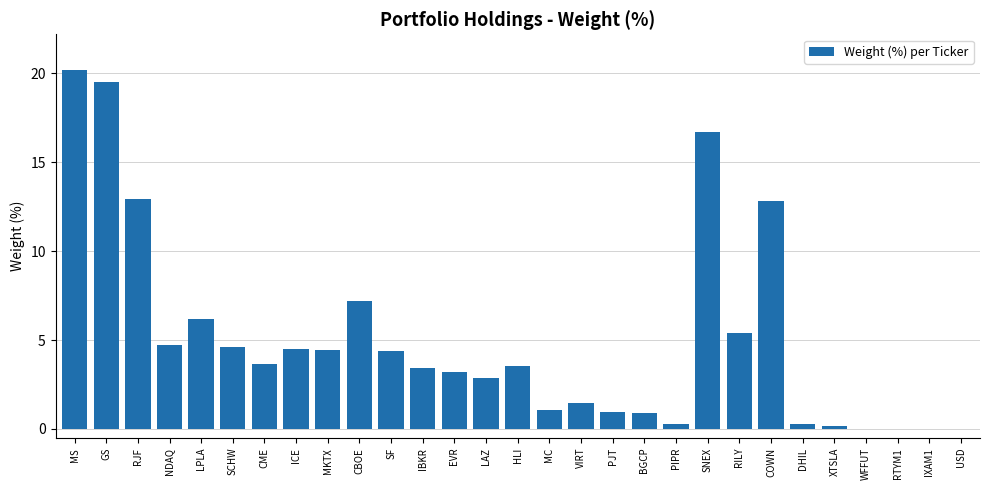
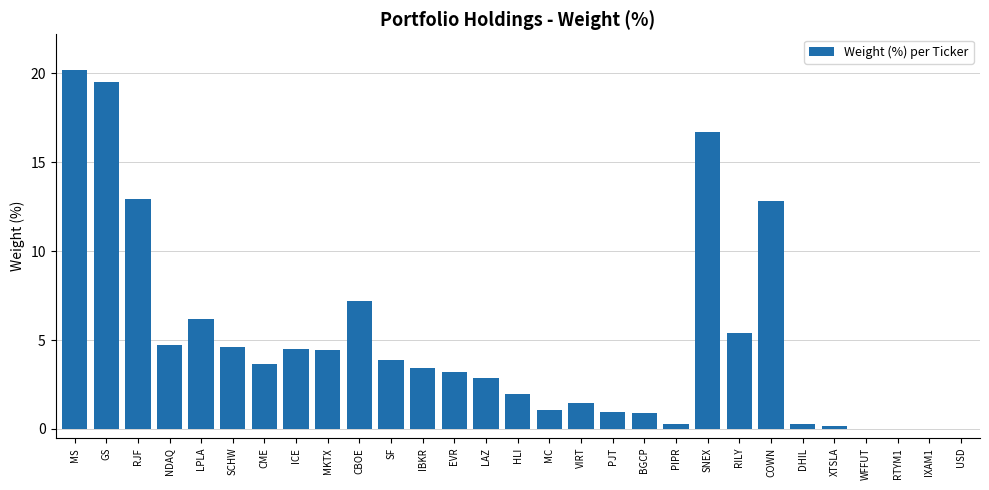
SF: 4.4 -> 3.9
HLI: 3.5 -> 2.0
